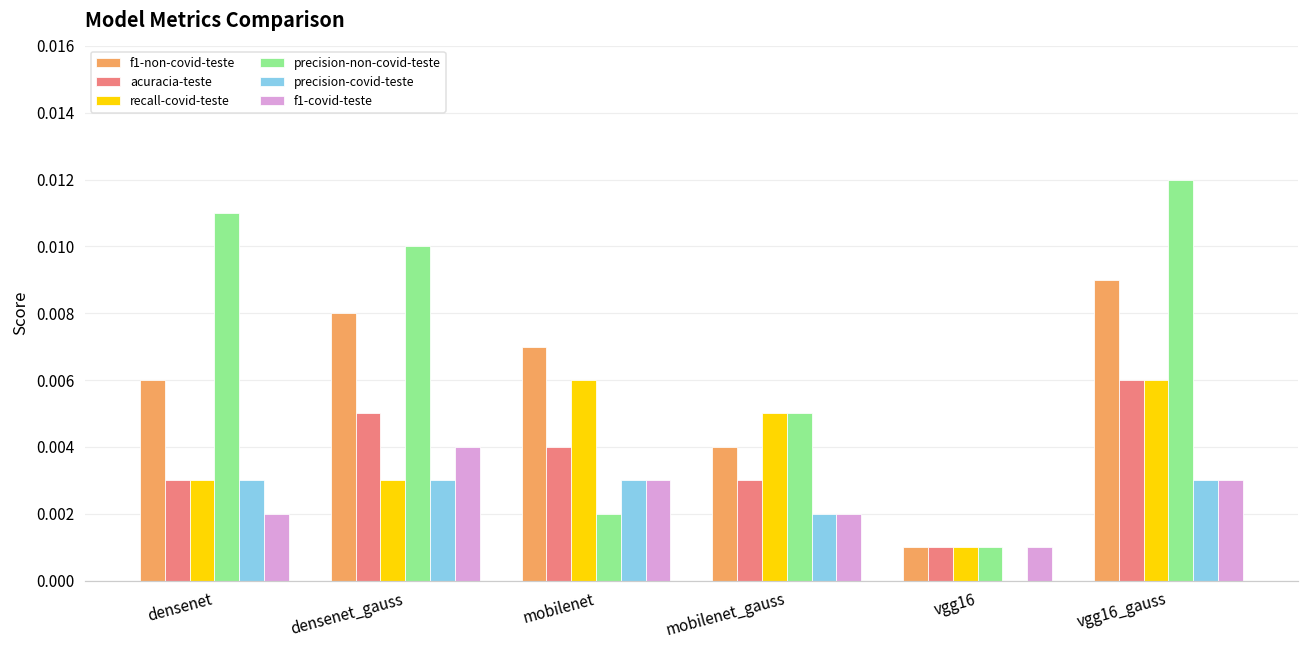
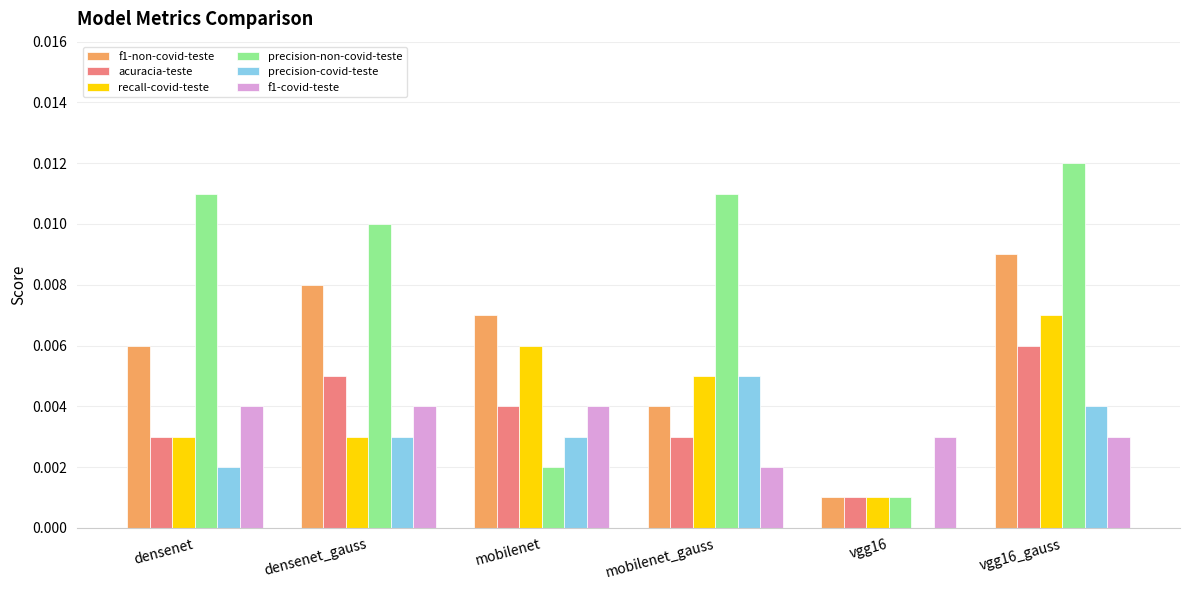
precision-covid-teste, densenet: 0.003 -> 0.002
f1-covid-teste, densenet: 0.002 -> 0.004
f1-covid-teste, mobilenet: 0.003 -> 0.004
precision-non-covid-teste, mobilenet_gauss: 0.005 -> 0.011
precision-covid-teste, mobilenet_gauss: 0.002 -> 0.005
f1-covid-teste, vgg16: 0.001 -> 0.003
recall-covid-teste, vgg16_gauss: 0.006 -> 0.007
precision-covid-teste, vgg16_gauss: 0.003 -> 0.004
